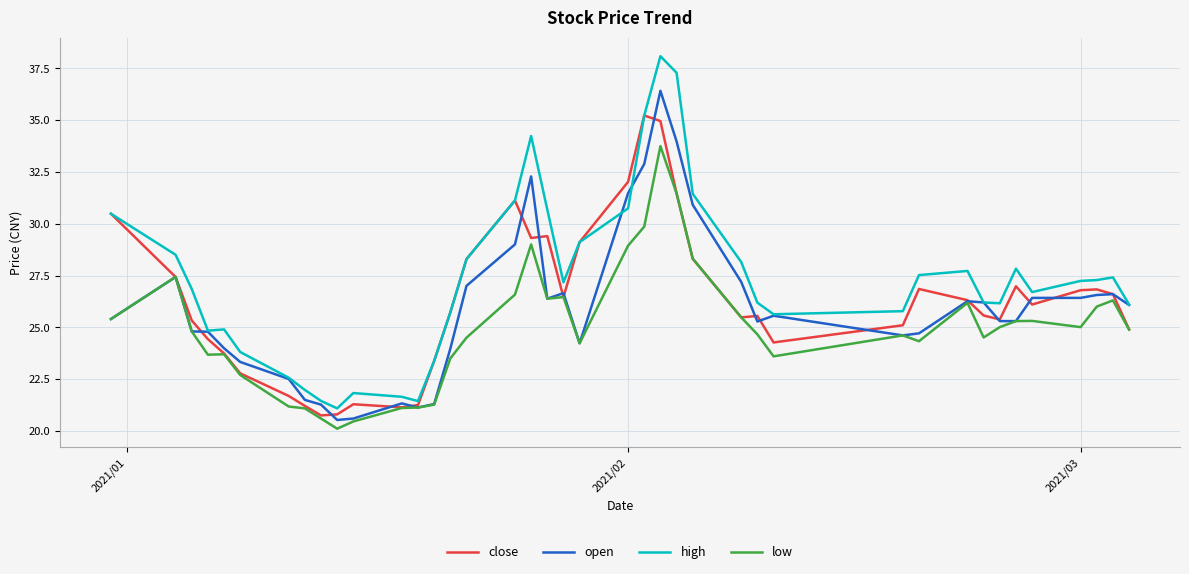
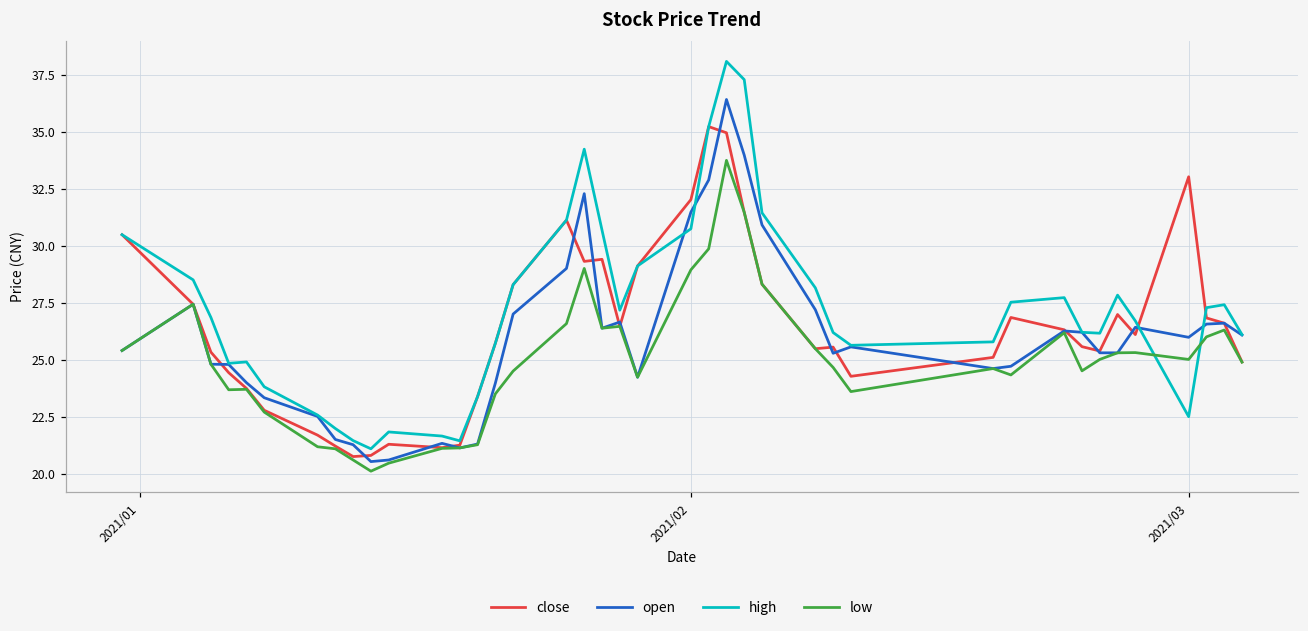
close, 2021/03: 26.8 -> 33.0
open, 2021/03: 26.4 -> 26.0
high, 2021/03: 27.2 -> 22.5
